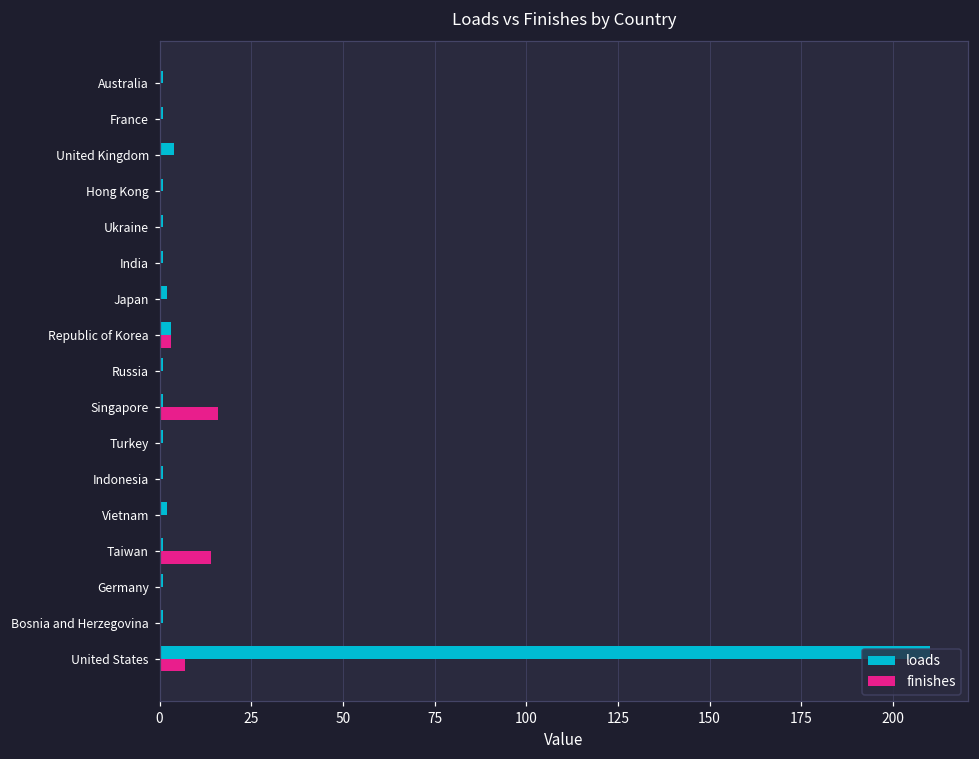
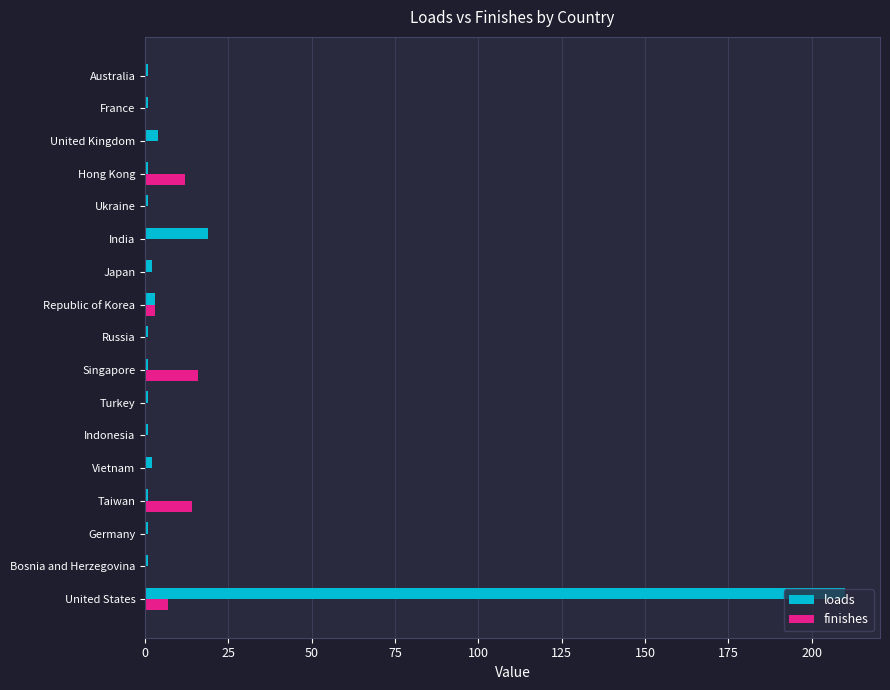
finishes, Hong Kong: 0 -> 12
loads, India: 1 -> 19
